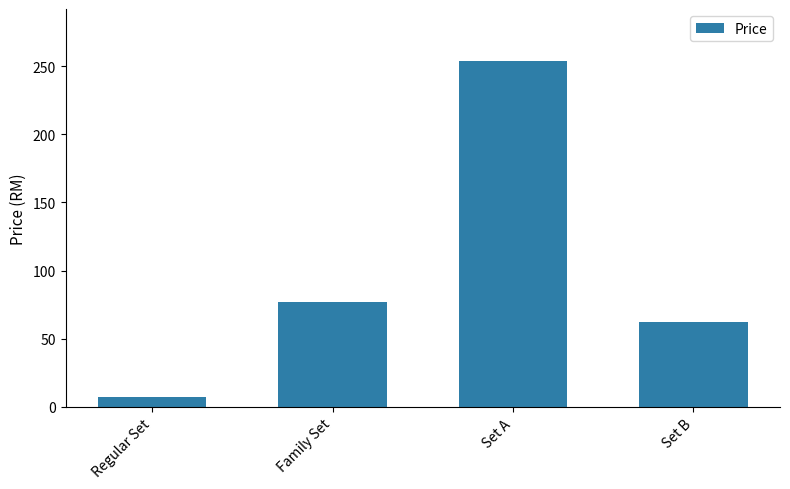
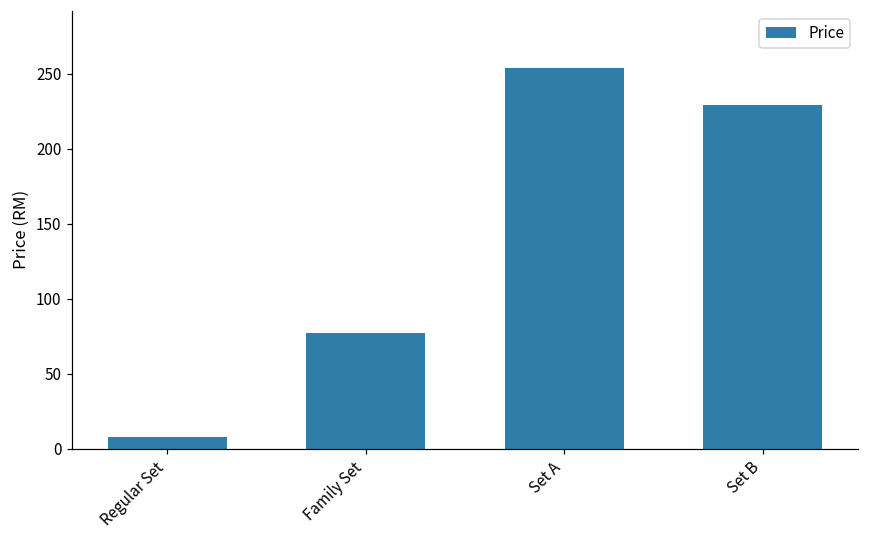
Set B: 63 -> 230
